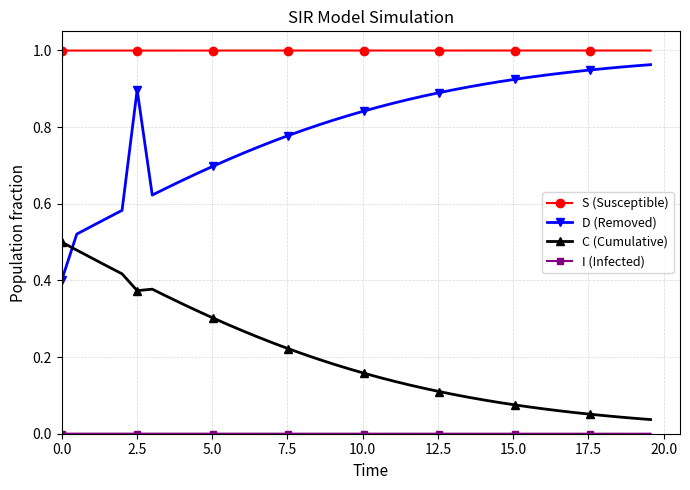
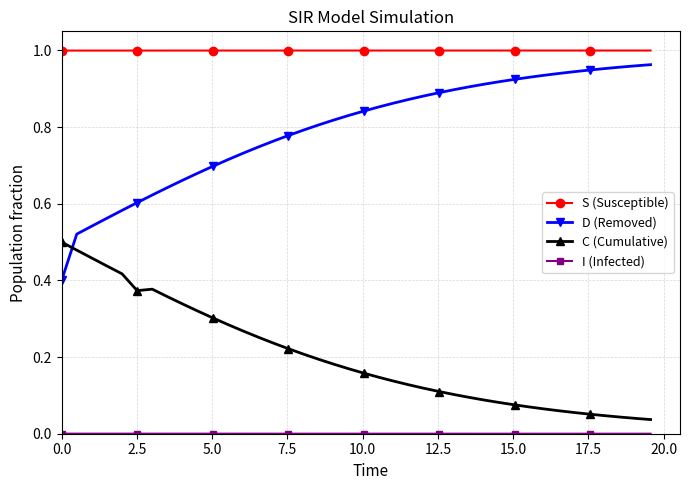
D (Removed), 2.5: 0.90 -> 0.60
